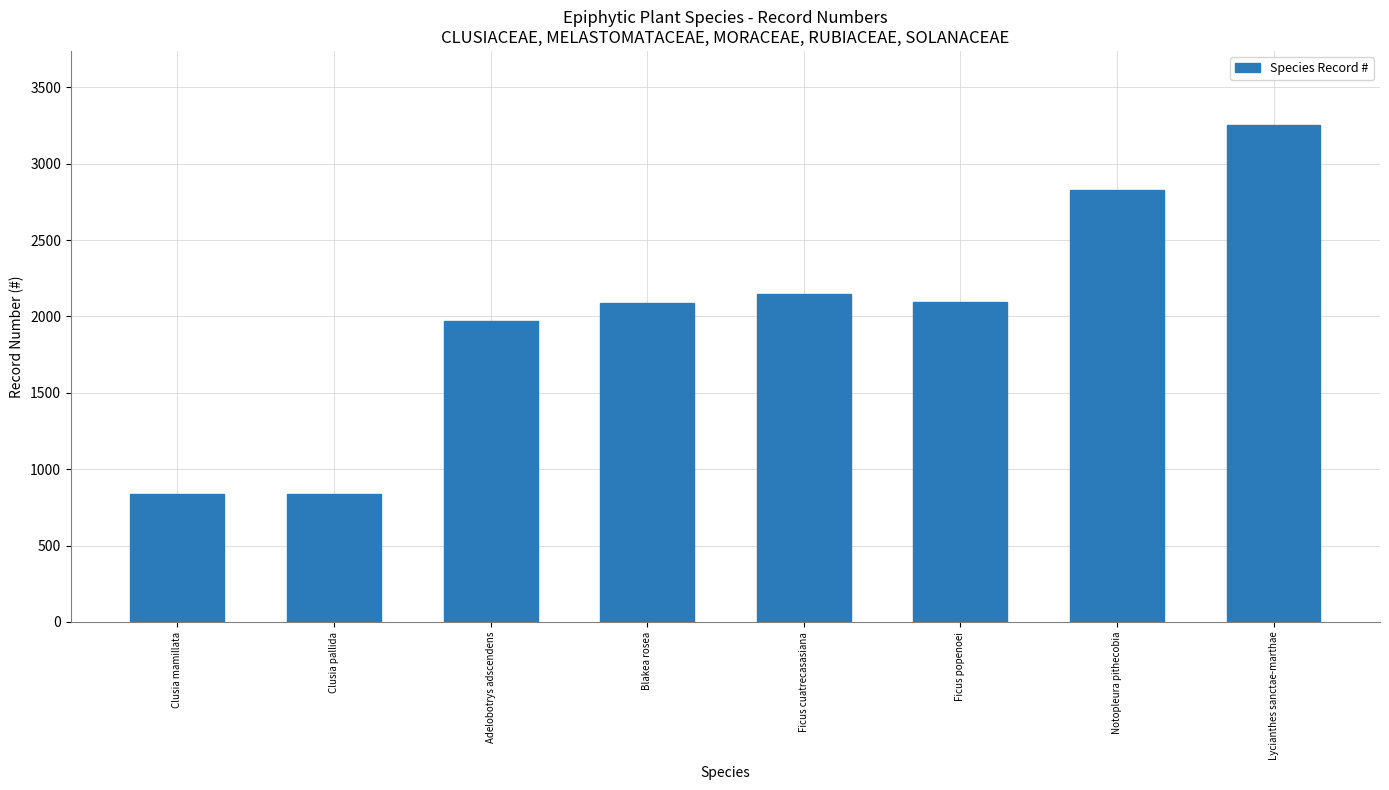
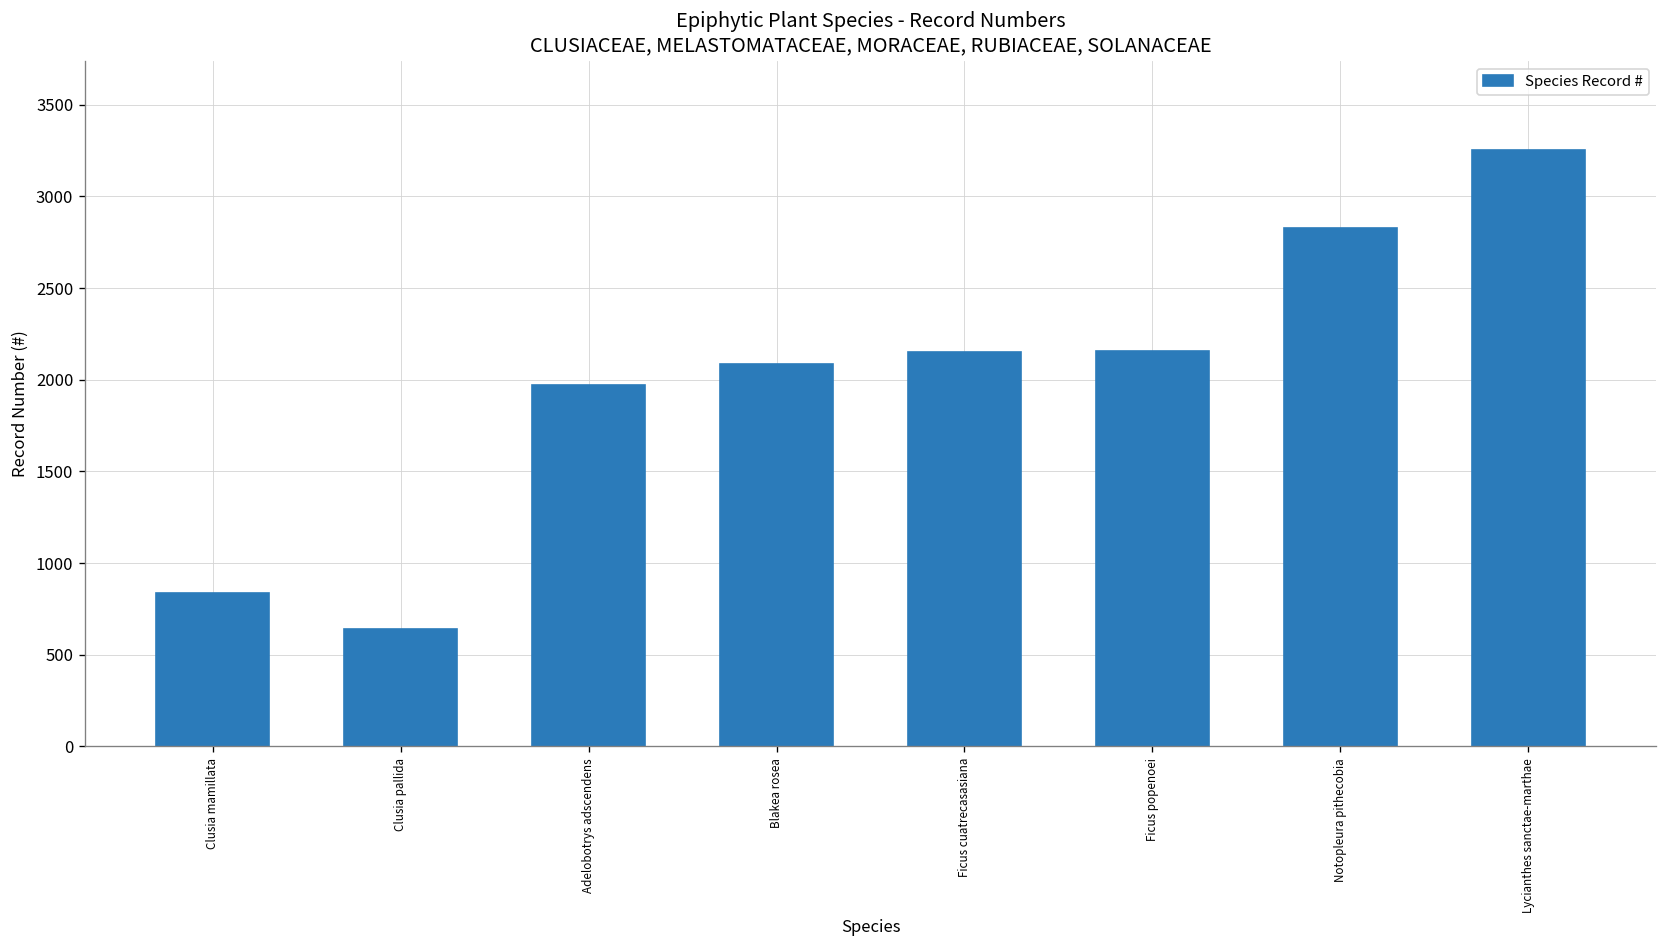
Clusia pallida: 840 -> 640
Ficus popenoei: 2090 -> 2150
